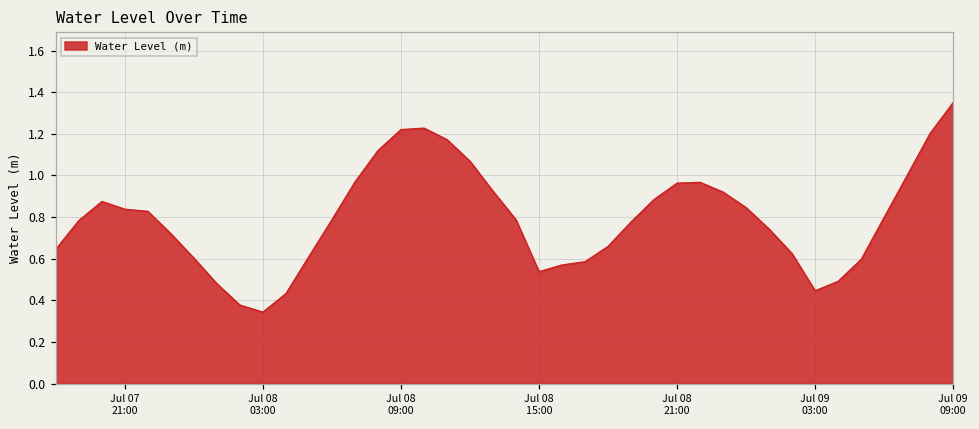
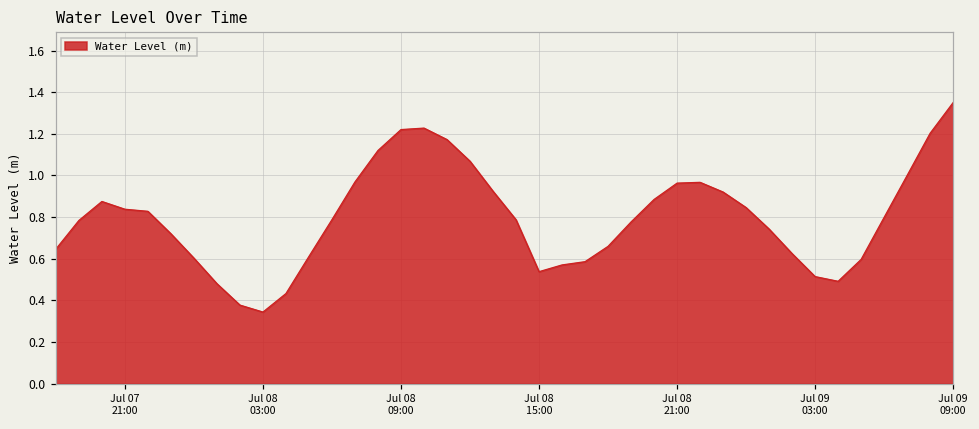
Jul 09 03:00: 0.45 -> 0.51
